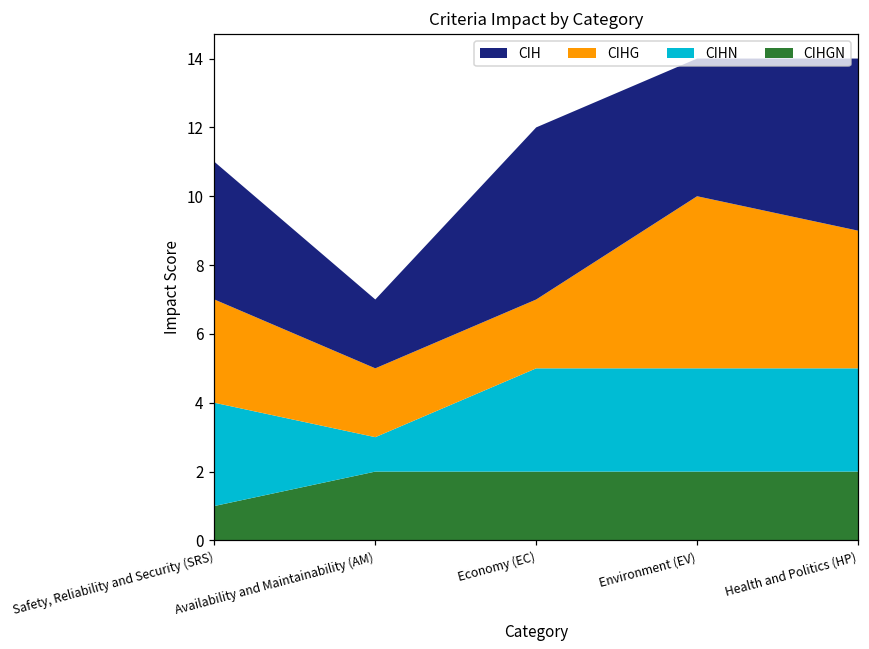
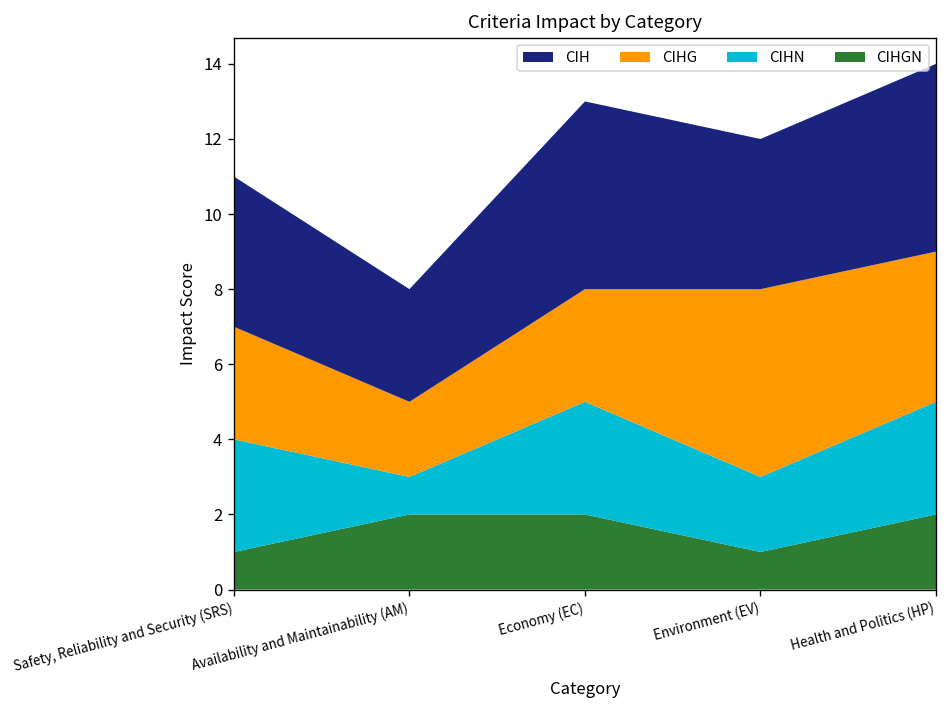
CIH, Availability and Maintainability (AM): 2 -> 3
CIHG, Economy (EC): 2 -> 3
CIHGN, Environment (EV): 2 -> 1
CIHN, Environment (EV): 3 -> 2
